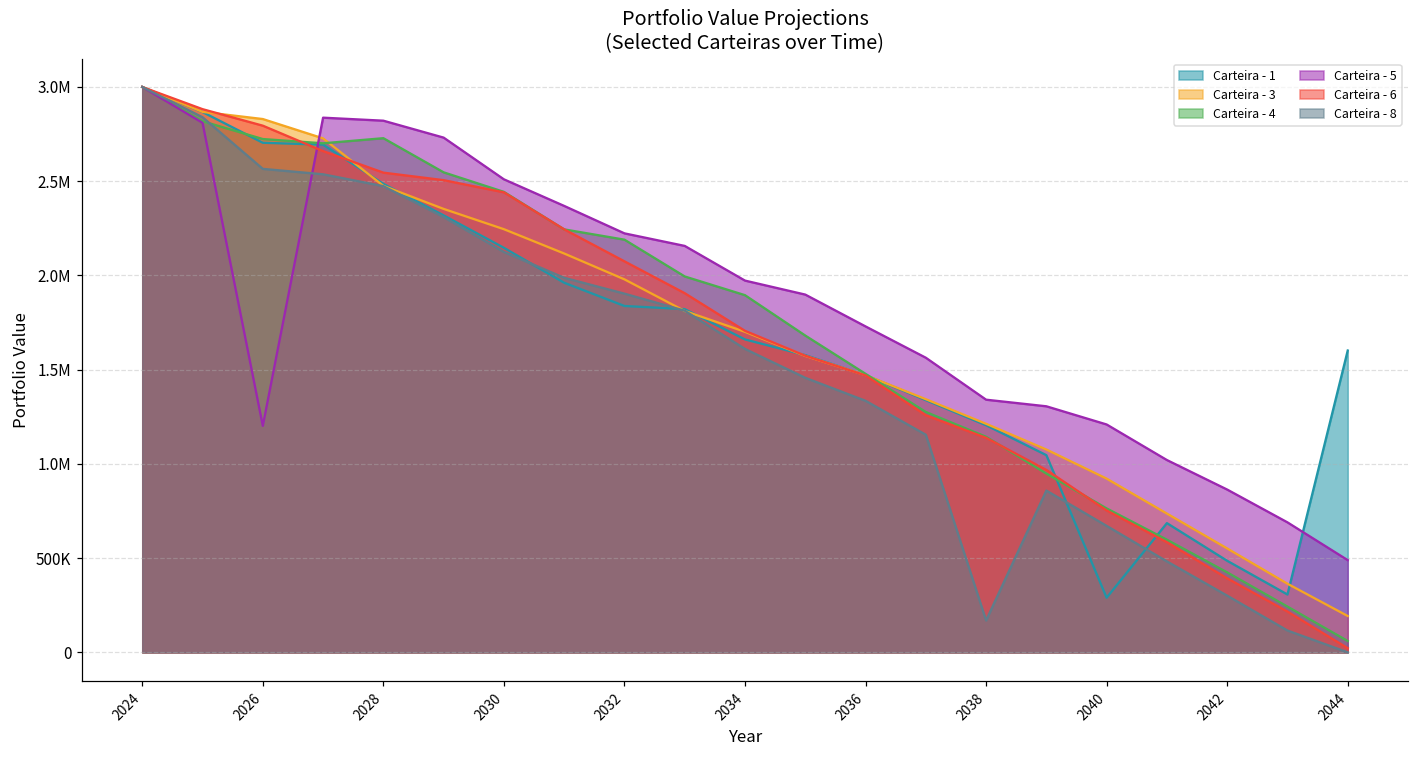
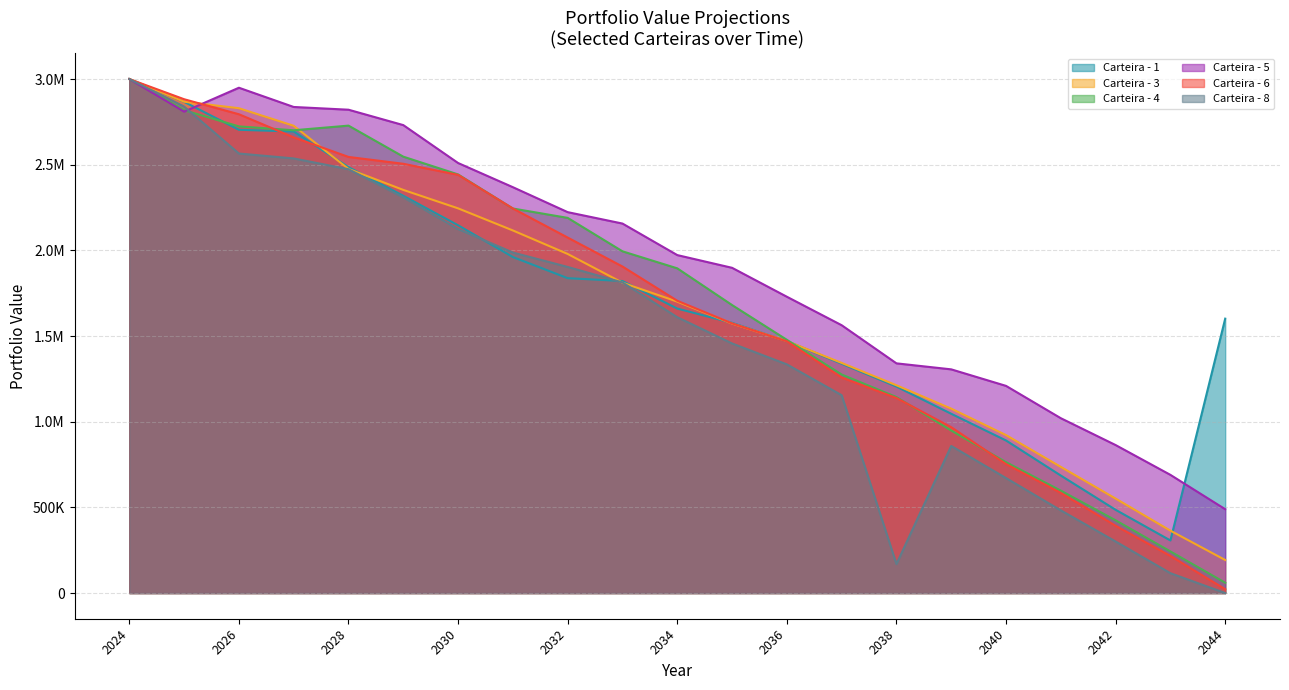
Carteira - 5, 2026: 1200000 -> 2950000
Carteira - 1, 2040: 290000 -> 890000
